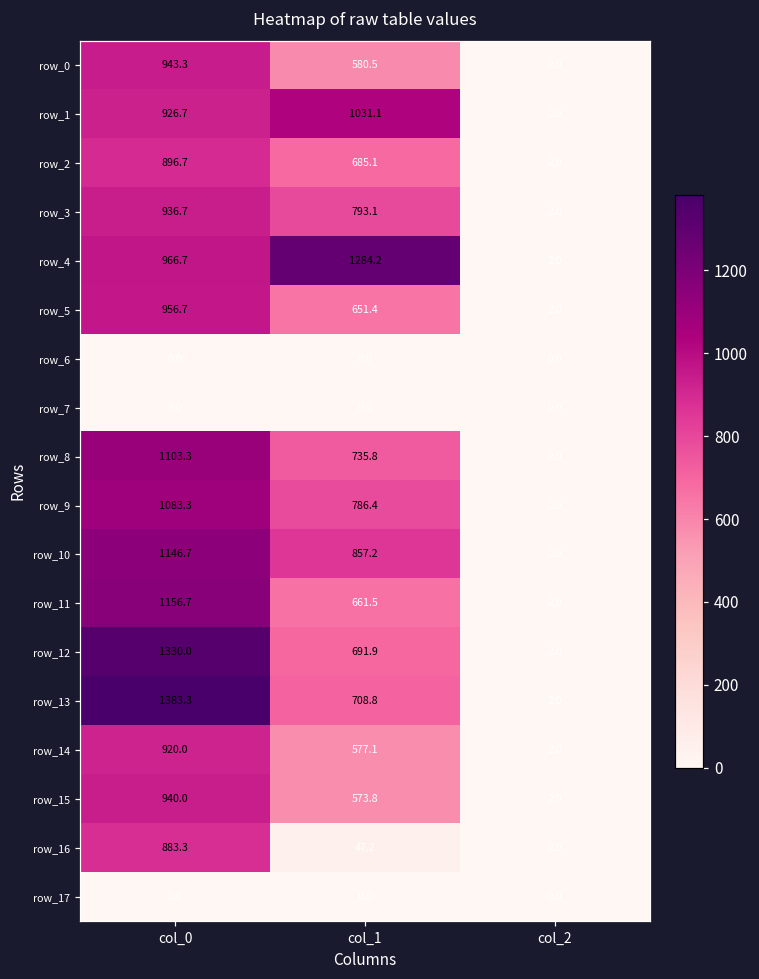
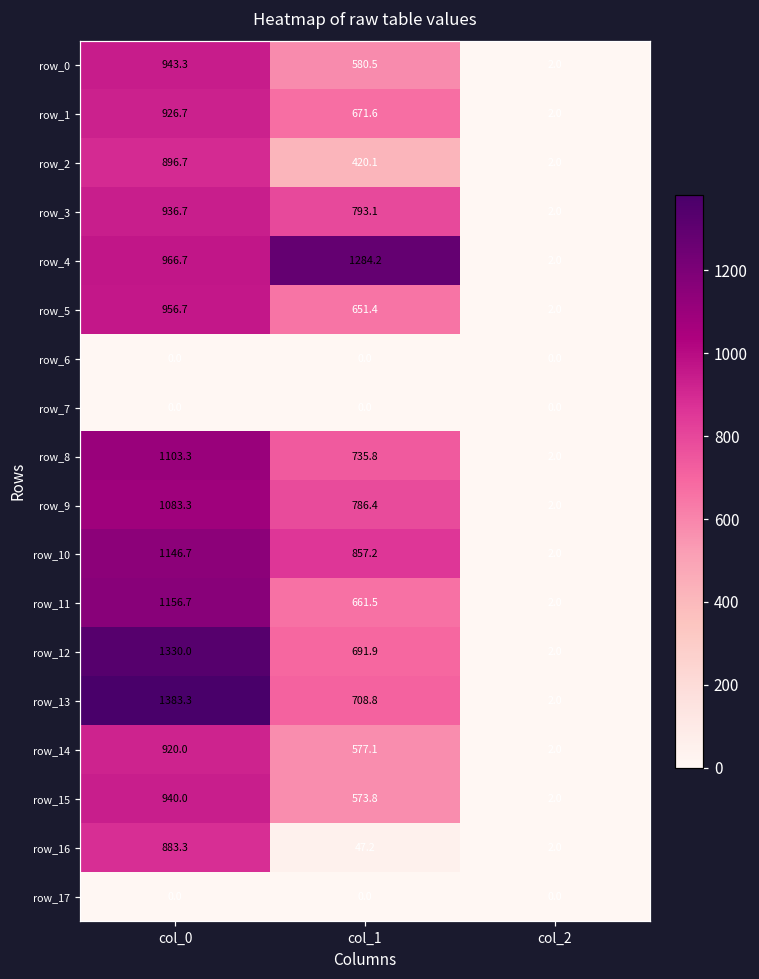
row_1, col_1: 1031.1 -> 671.6
row_2, col_1: 685.1 -> 420.1
